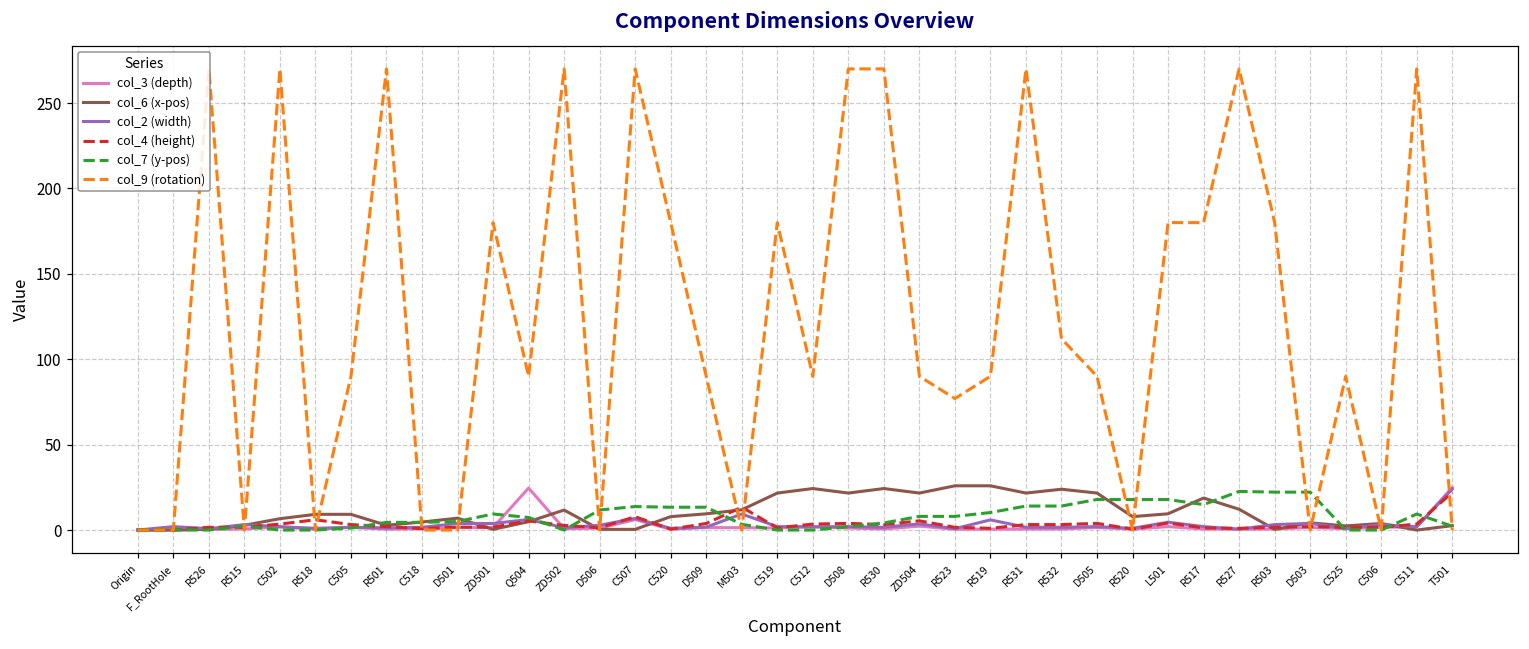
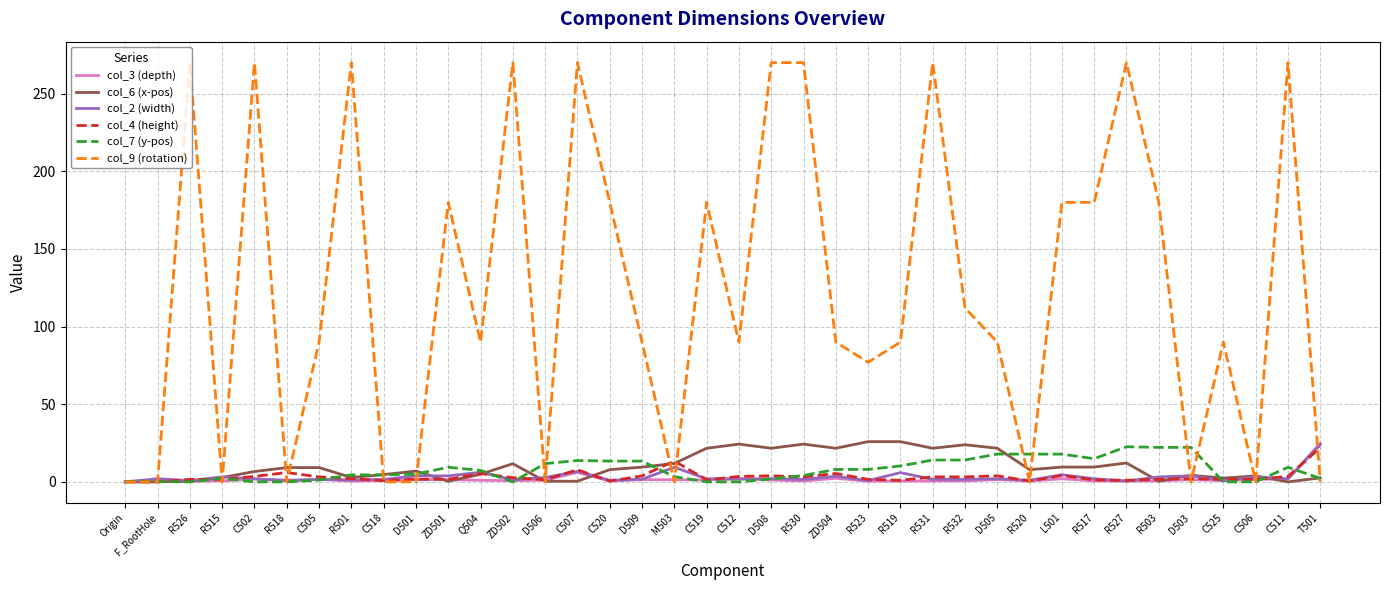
col_3 (depth), Q504: 25 -> 1
col_6 (x-pos), R517: 19 -> 10
